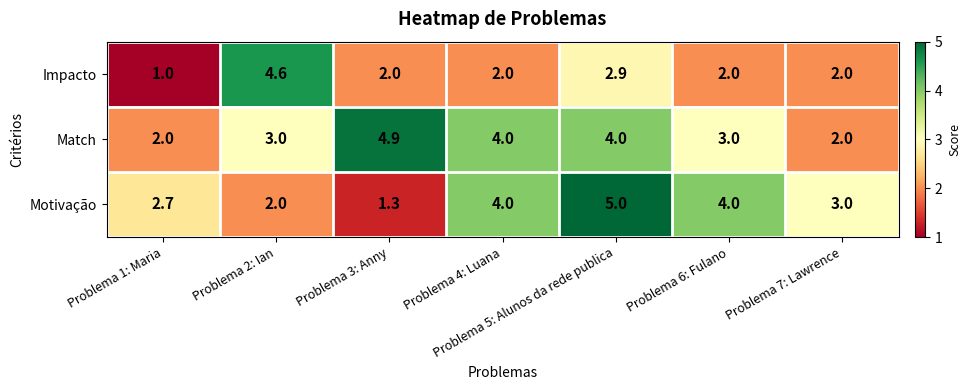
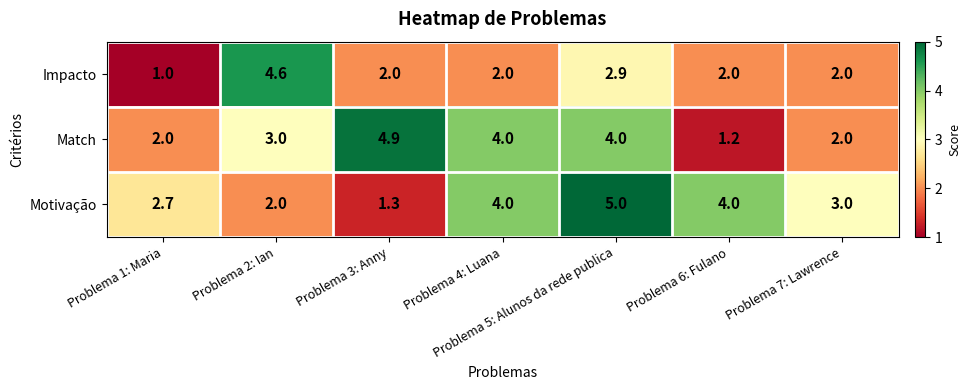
Match, Problema 6: Fulano: 3.0 -> 1.2
